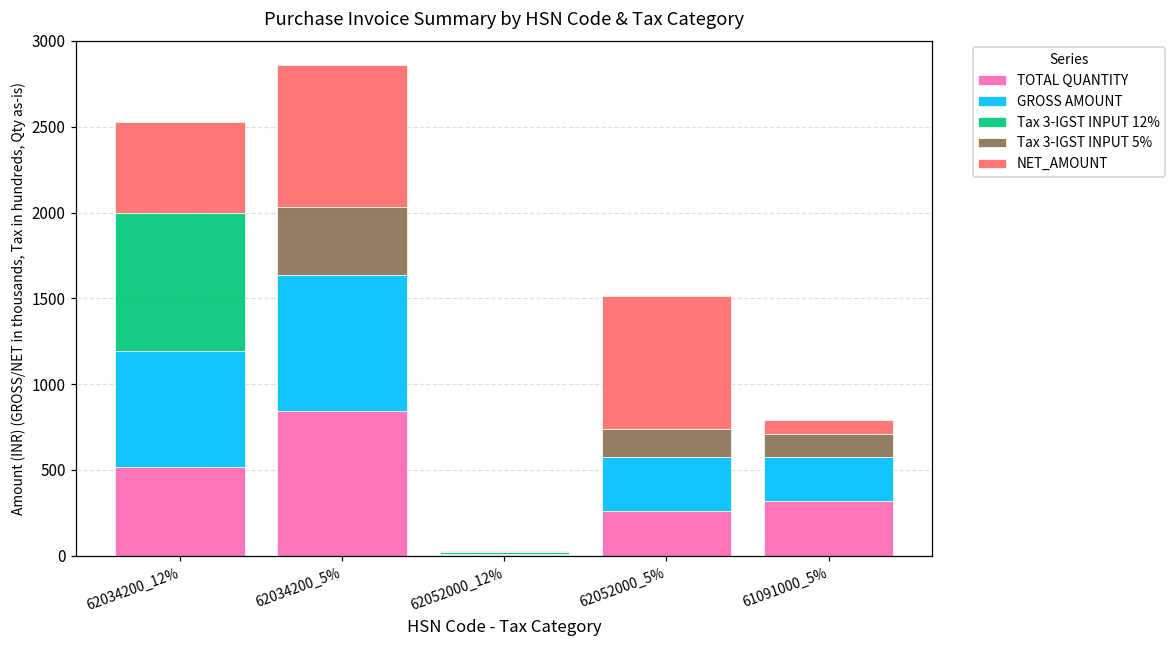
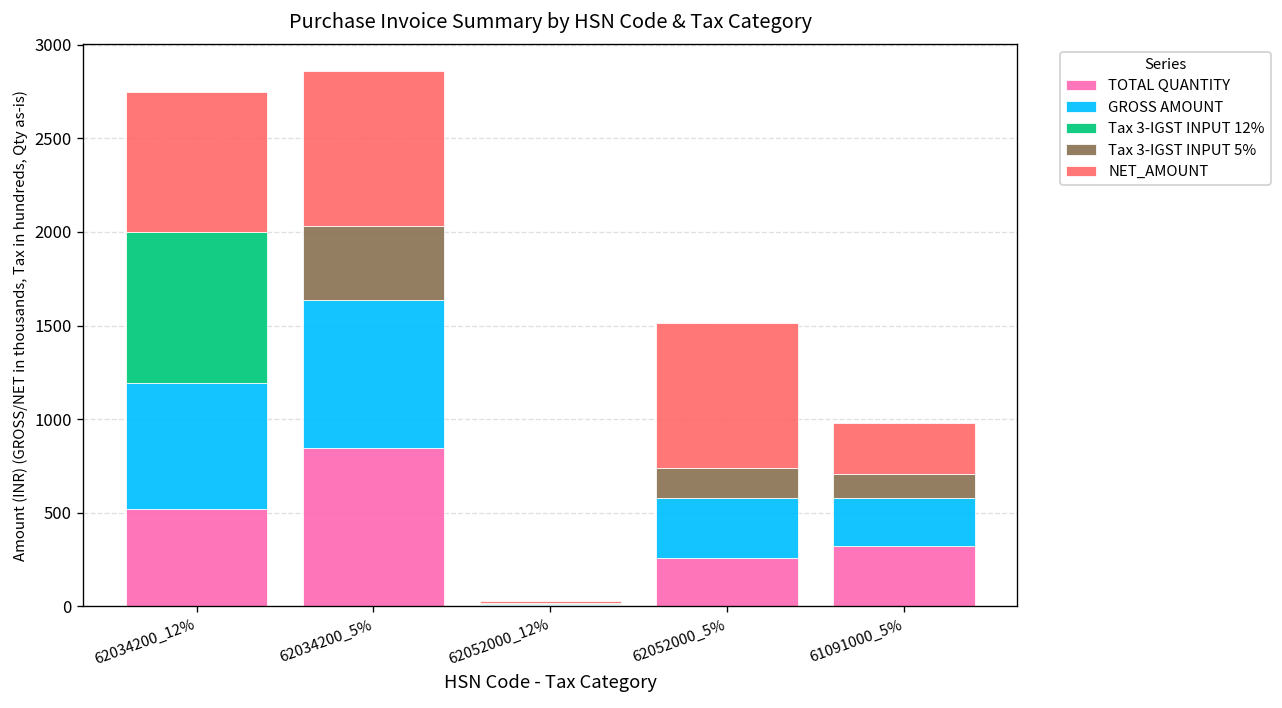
NET_AMOUNT, 62034200_12%: 530 -> 750
NET_AMOUNT, 61091000_5%: 90 -> 270
